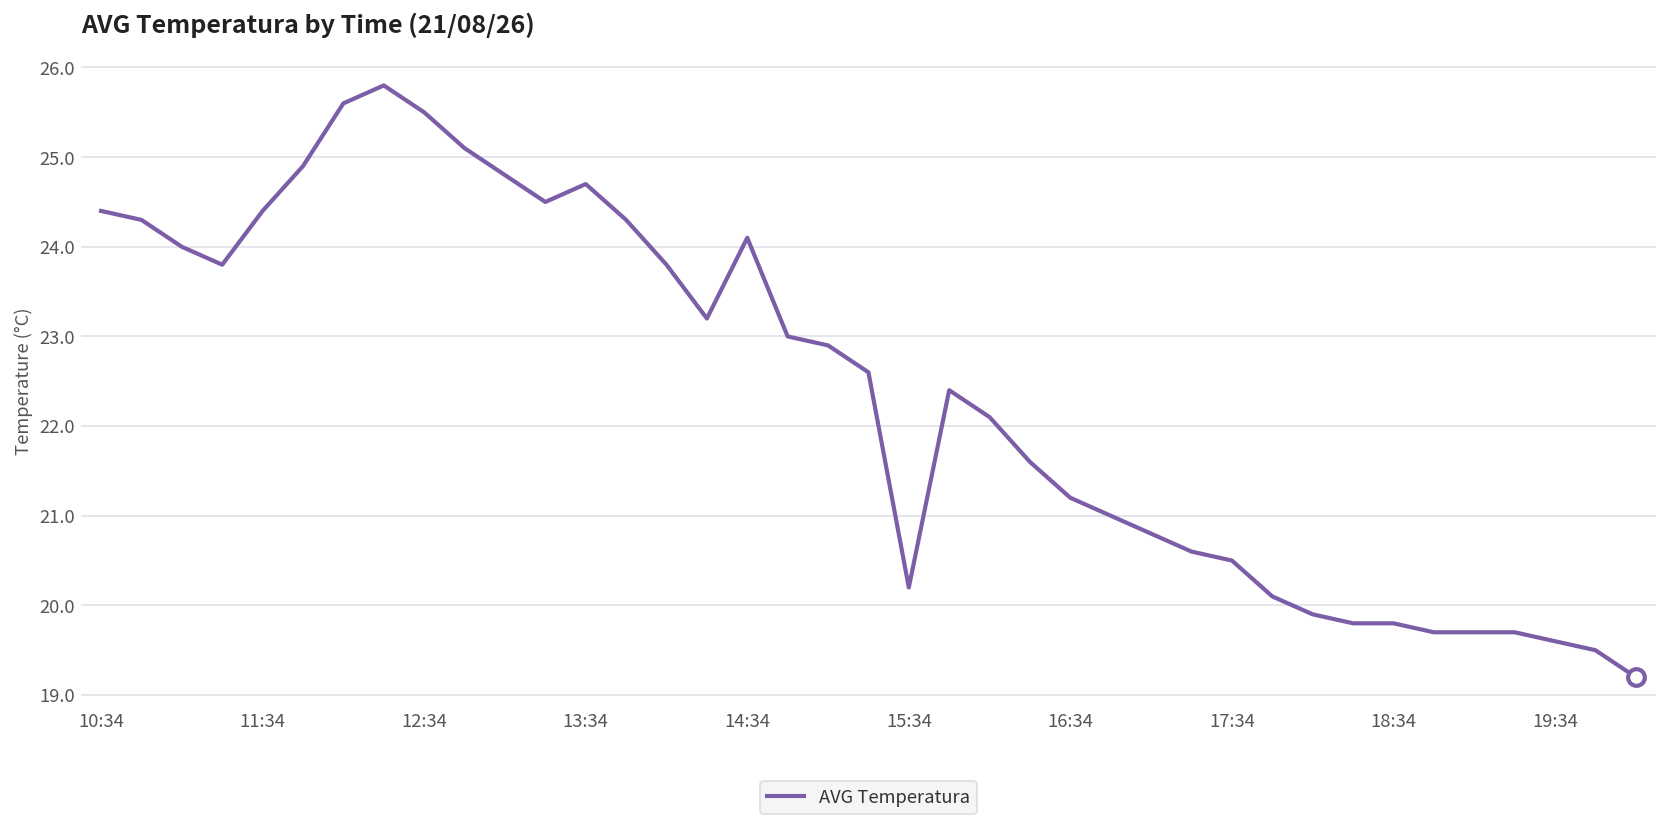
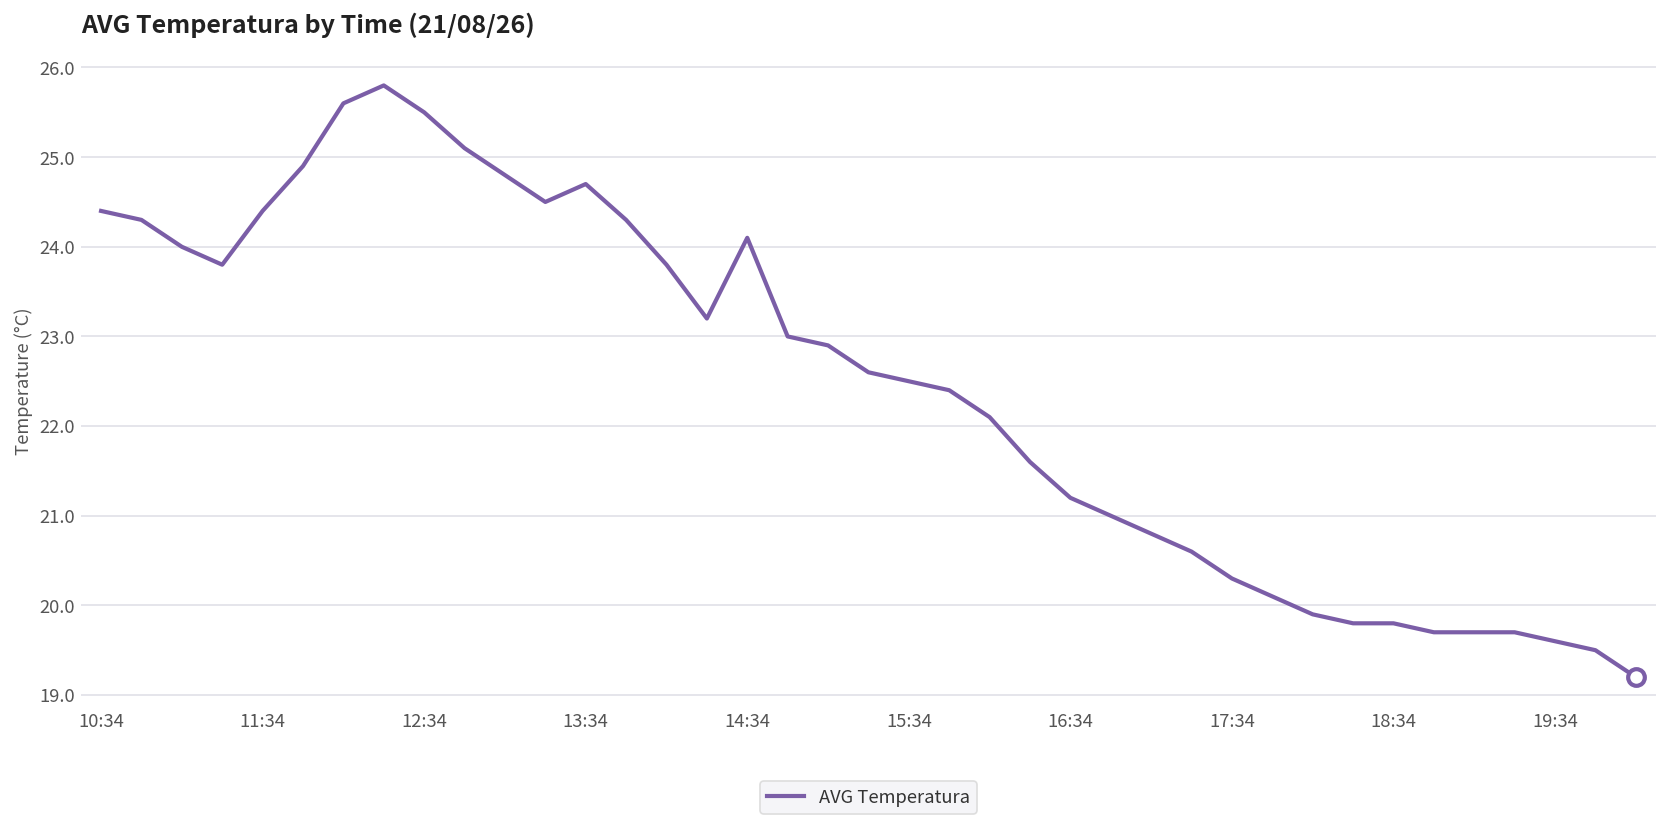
AVG Temperatura, 15:34: 20.2 -> 22.5
AVG Temperatura, 17:34: 20.5 -> 20.3
